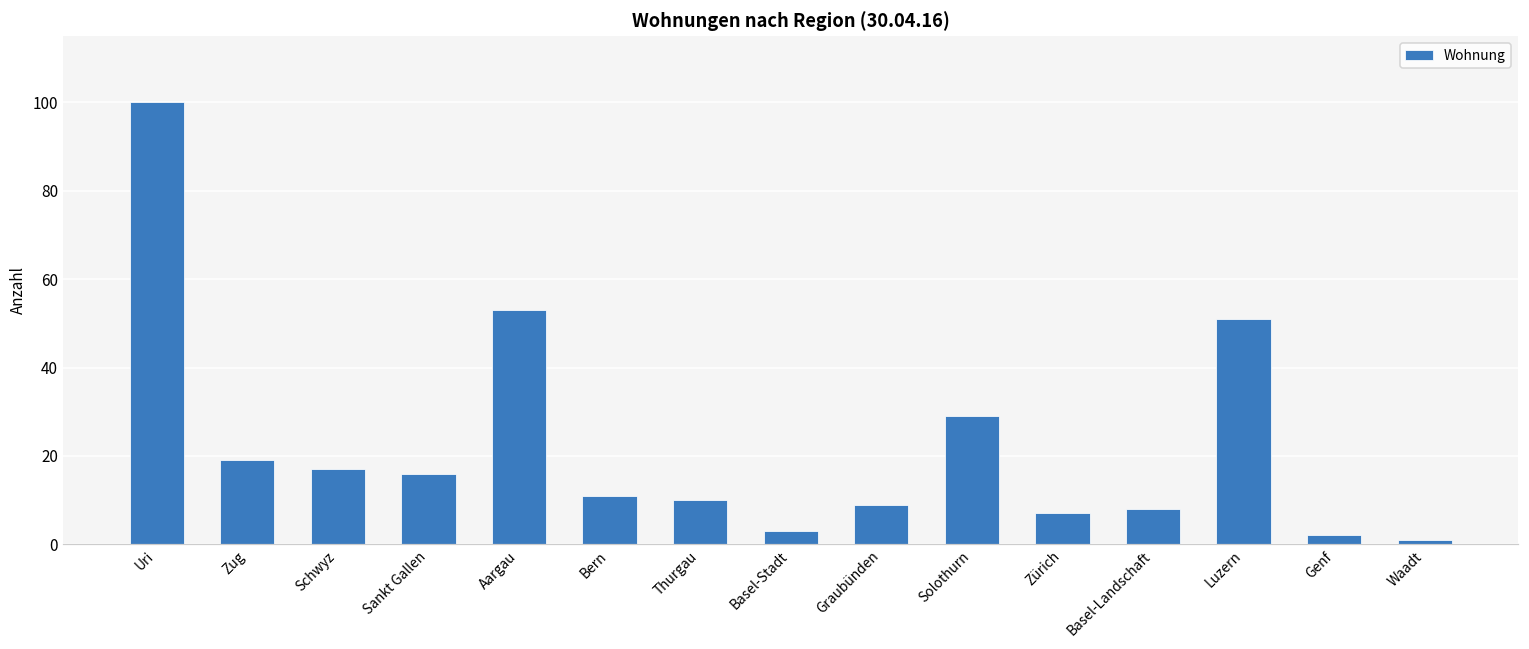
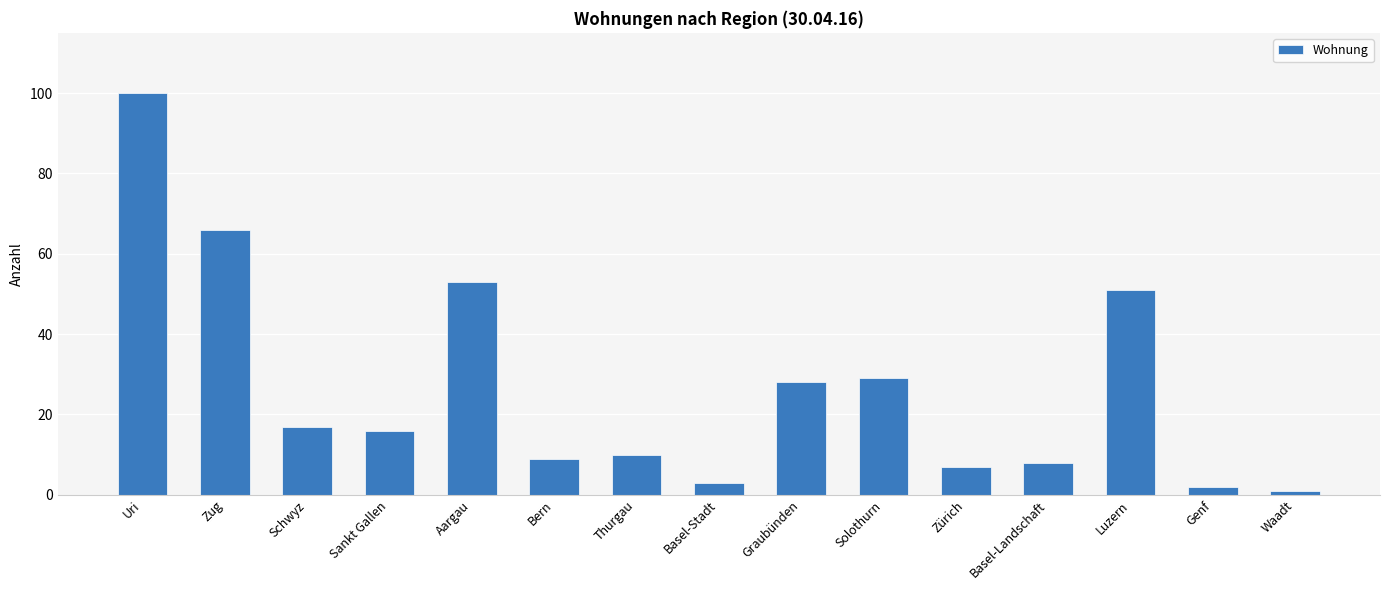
Zug: 19 -> 66
Bern: 11 -> 9
Graubünden: 9 -> 28
